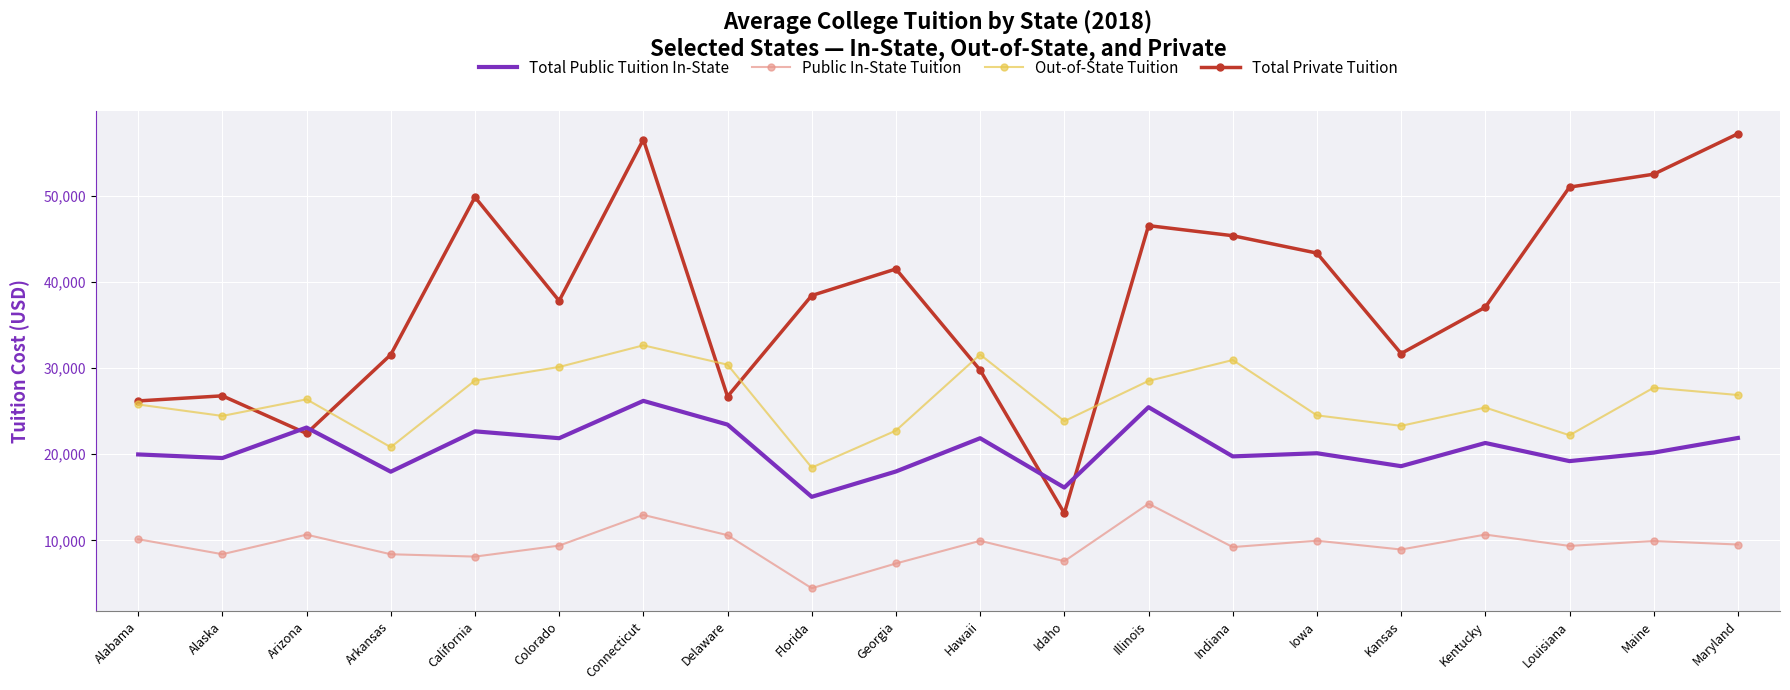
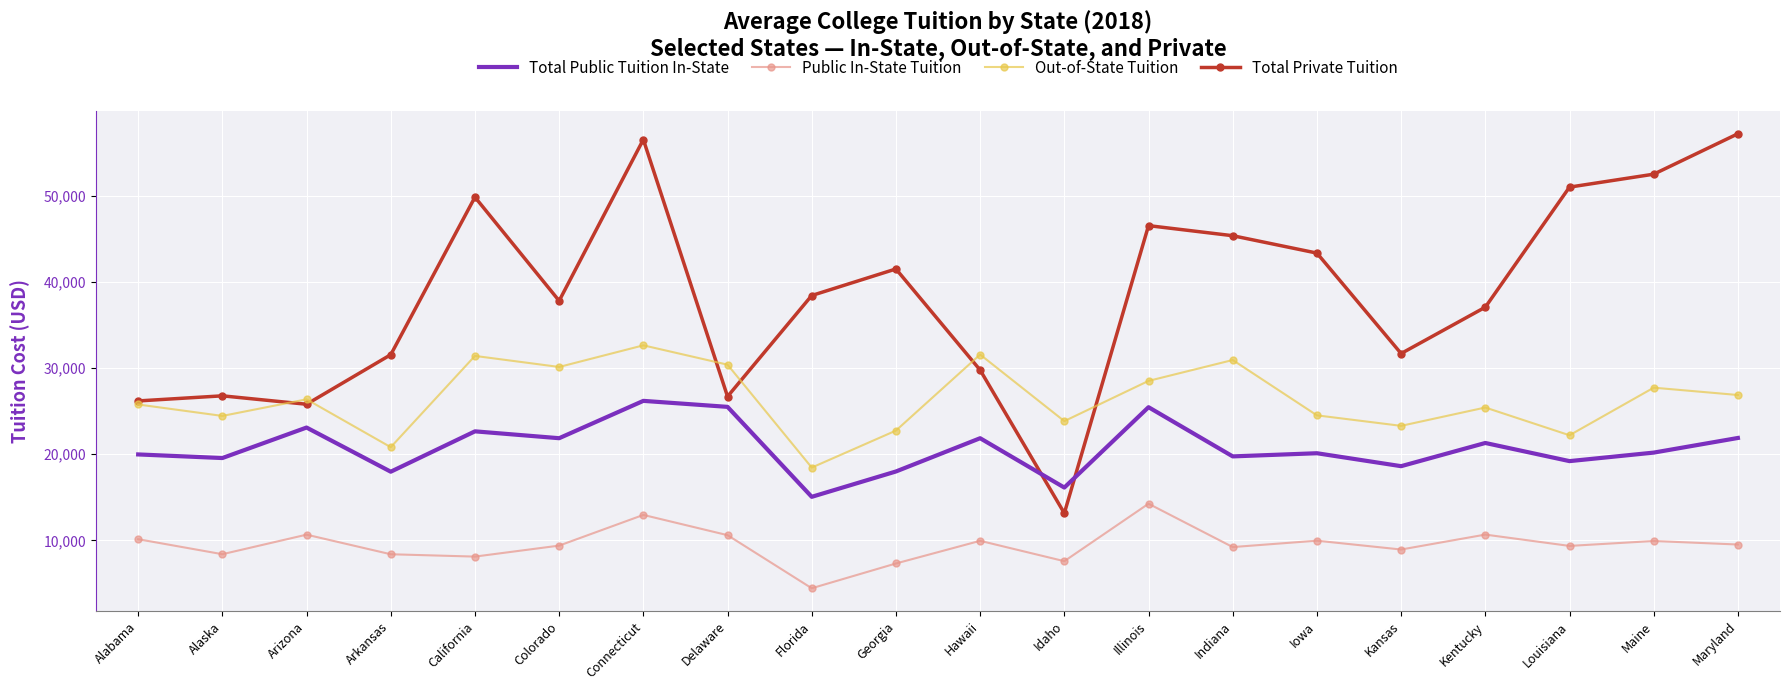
Total Private Tuition, Arizona: 22,000 -> 26,000
Out-of-State Tuition, California: 29,000 -> 31,000
Total Public Tuition In-State, Delaware: 23,000 -> 26,000
